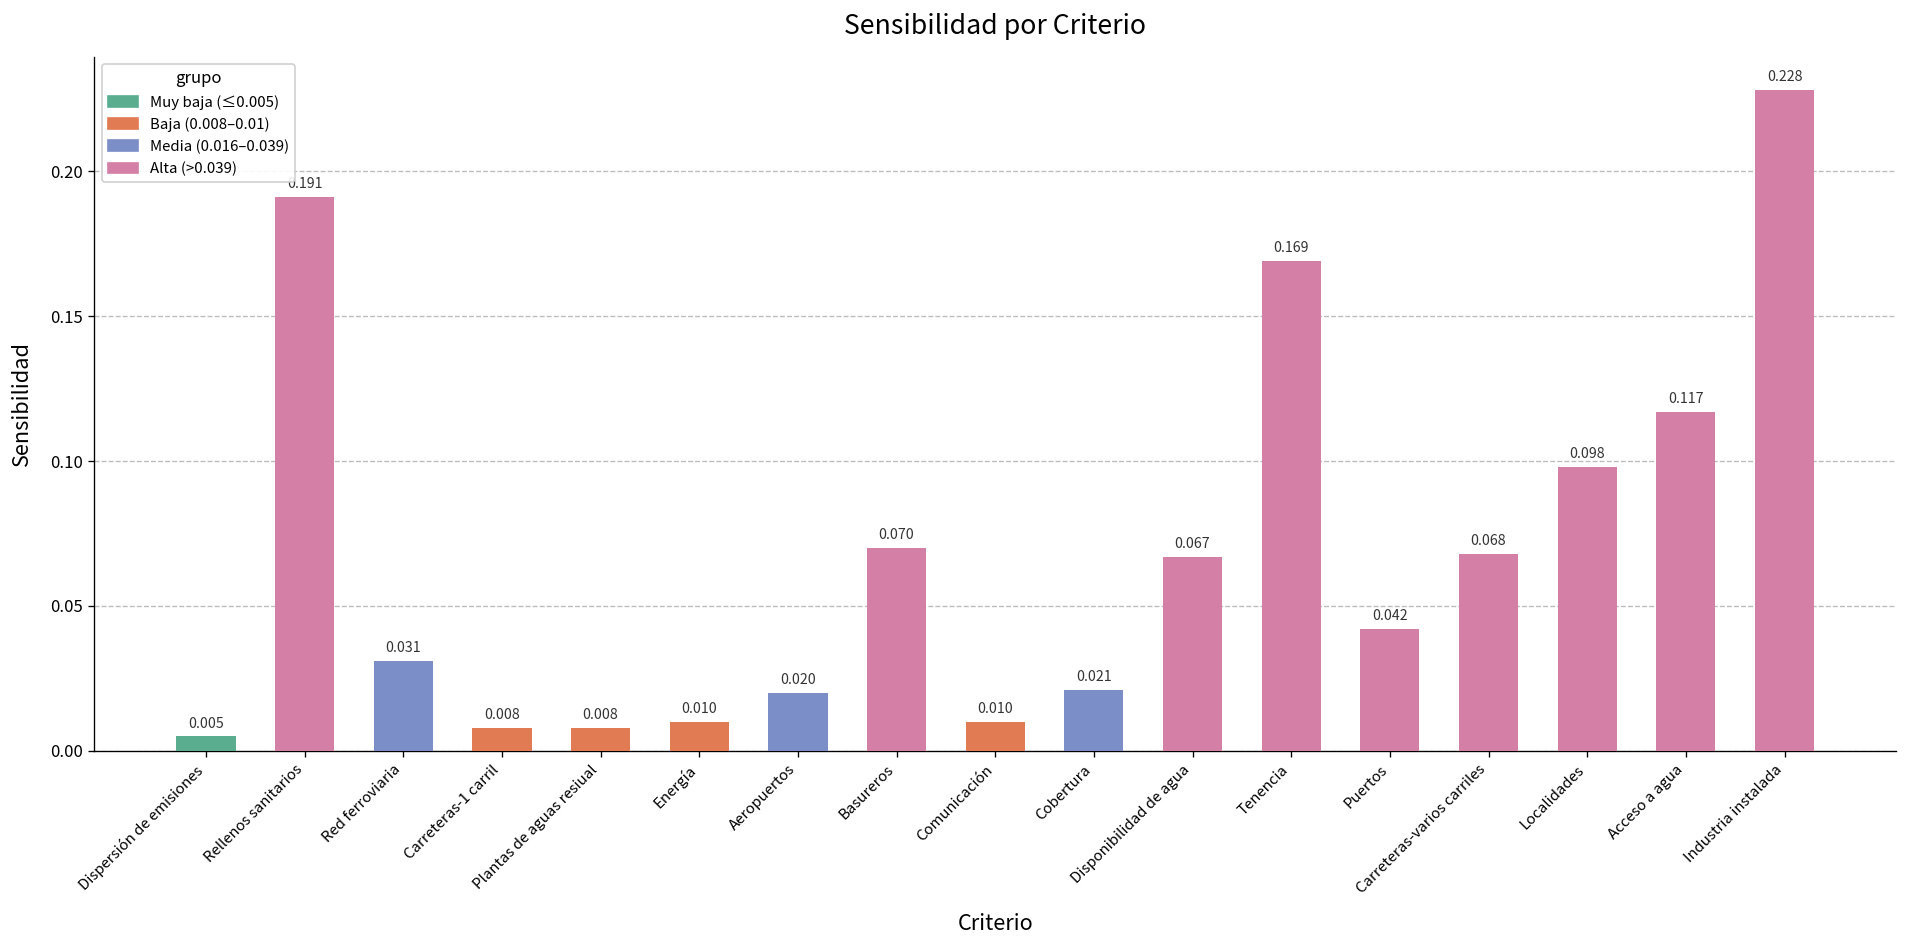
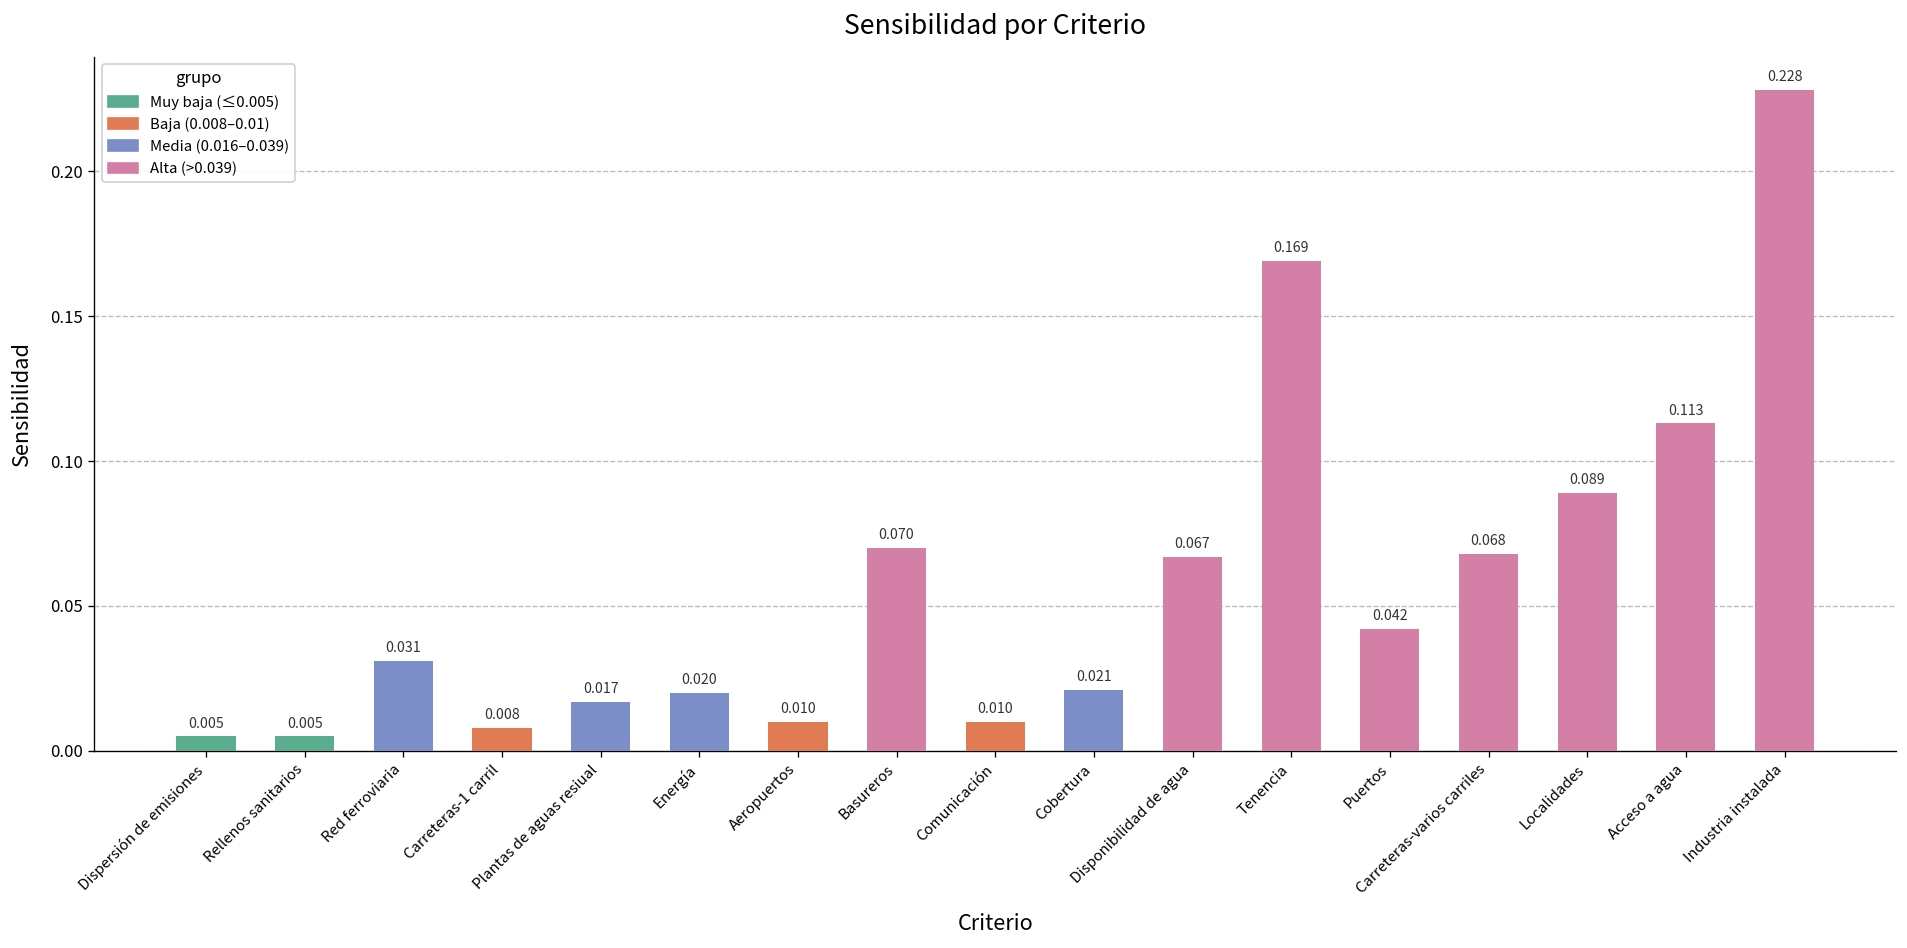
Rellenos sanitarios: 0.191 -> 0.005
Plantas de aguas resiual: 0.008 -> 0.017
Energía: 0.010 -> 0.020
Aeropuertos: 0.020 -> 0.010
Localidades: 0.098 -> 0.089
Acceso a agua: 0.117 -> 0.113
